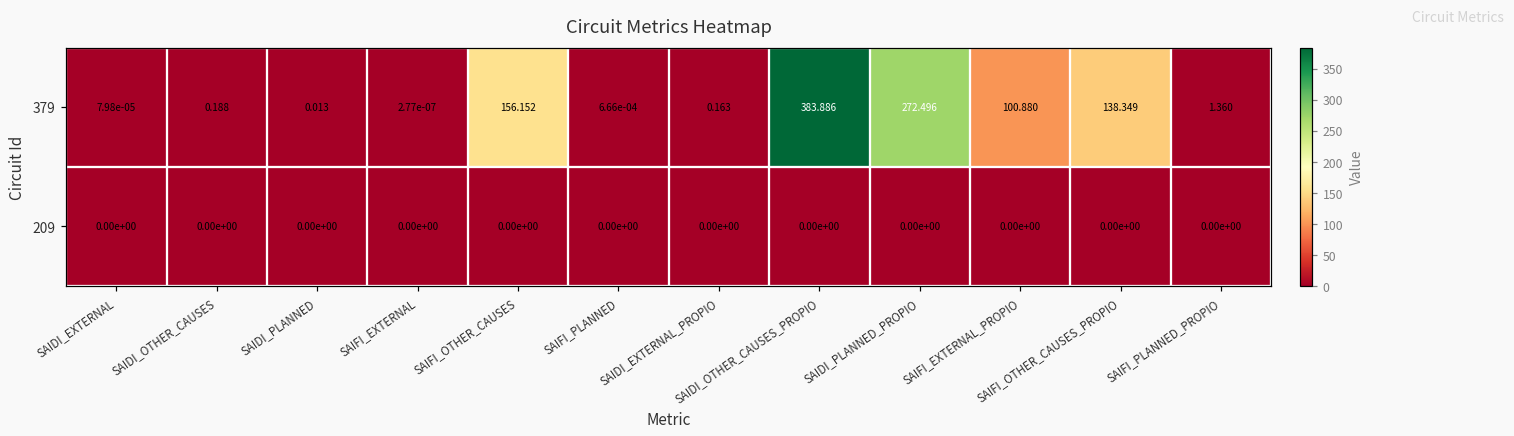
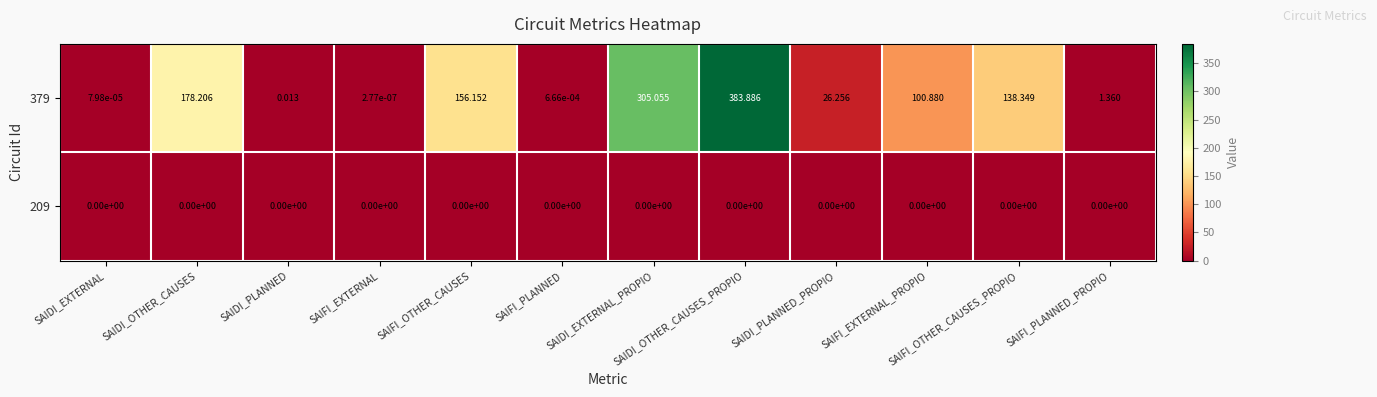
379, SAIDI_OTHER_CAUSES: 0.188 -> 178.206
379, SAIDI_EXTERNAL_PROPIO: 0.163 -> 305.055
379, SAIDI_PLANNED_PROPIO: 272.496 -> 26.256
